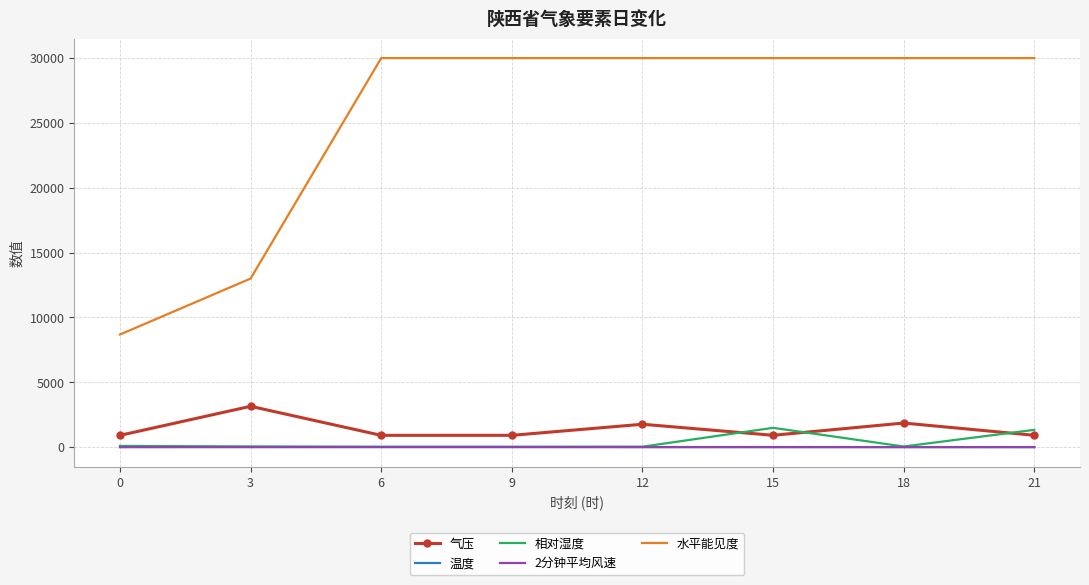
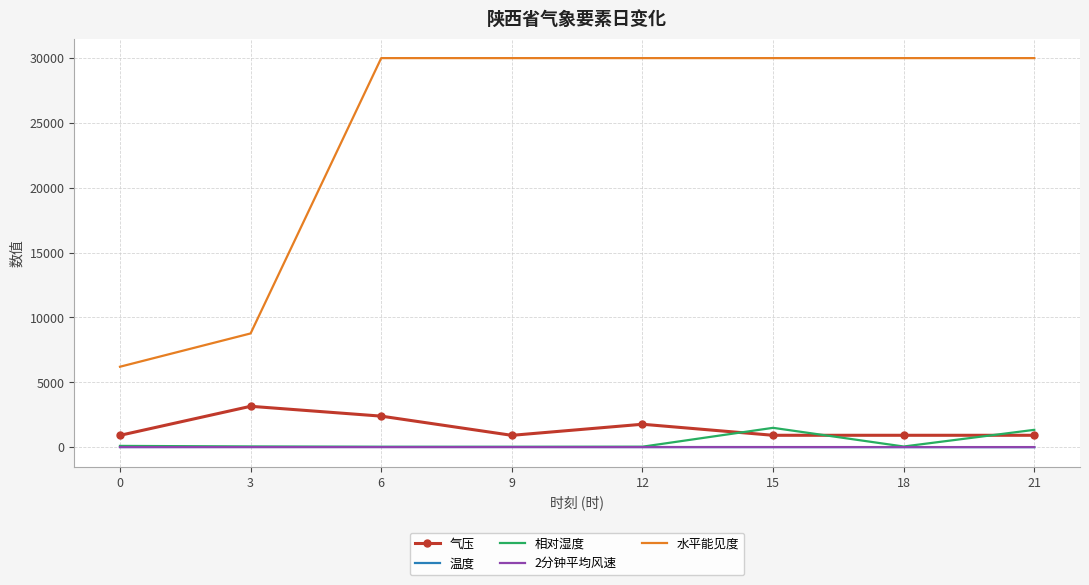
水平能见度, 0: 8700 -> 6200
水平能见度, 3: 13000 -> 8800
气压, 6: 900 -> 2400
气压, 18: 1900 -> 900
